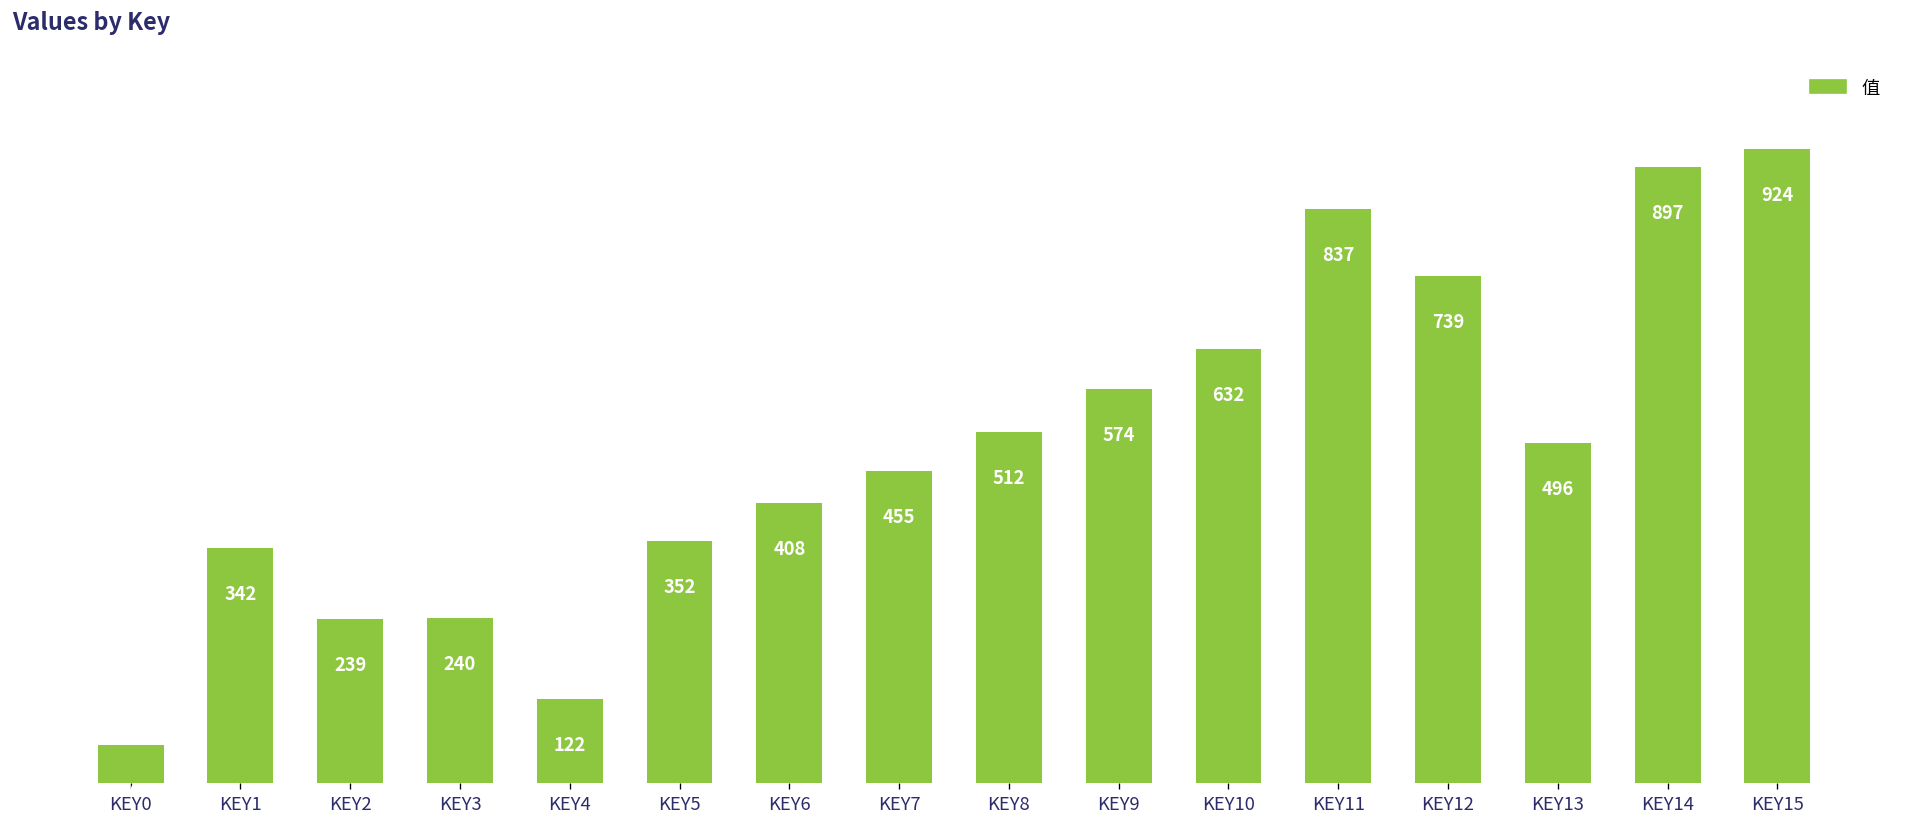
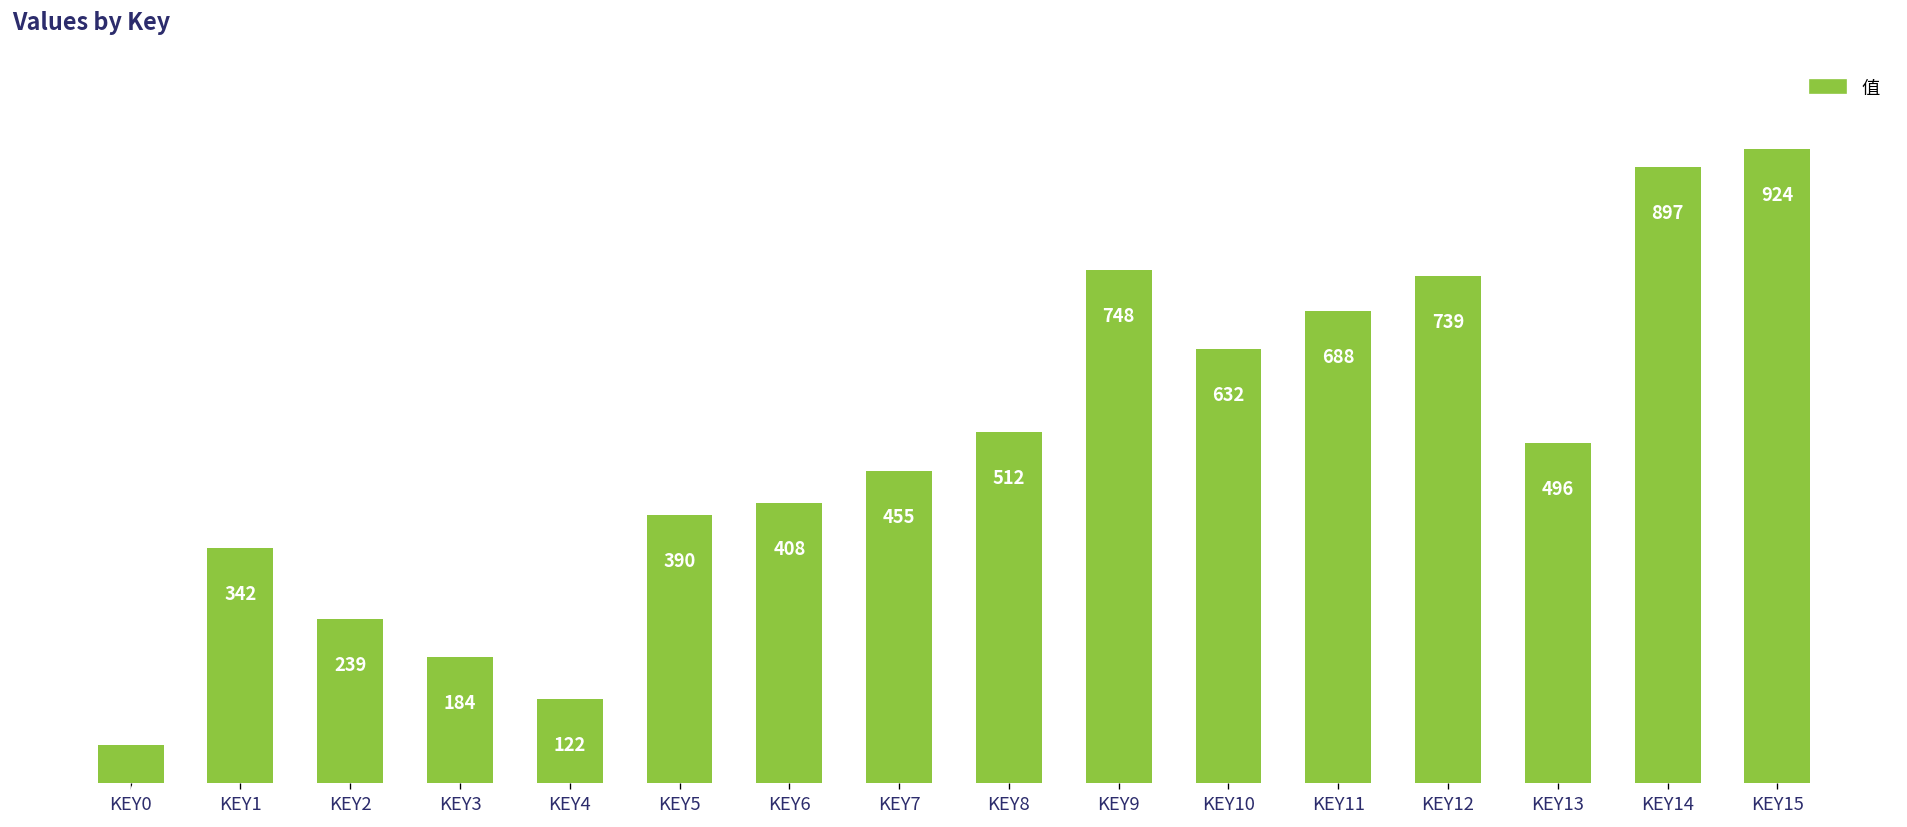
KEY3: 240 -> 184
KEY5: 352 -> 390
KEY9: 574 -> 748
KEY11: 837 -> 688
